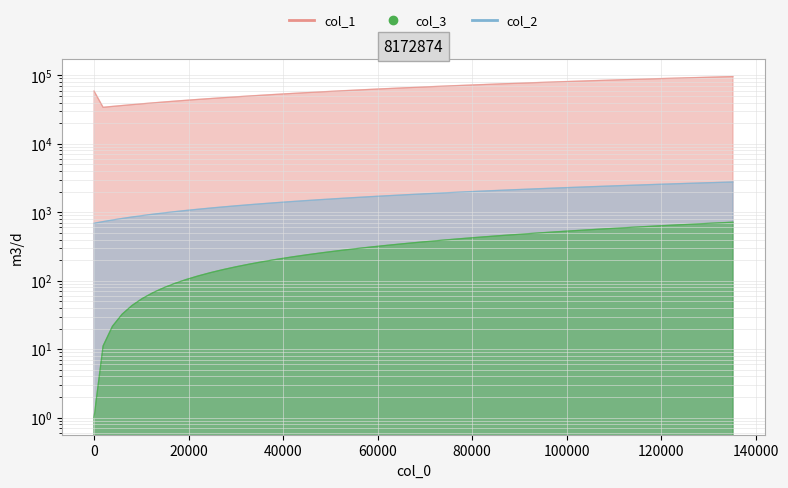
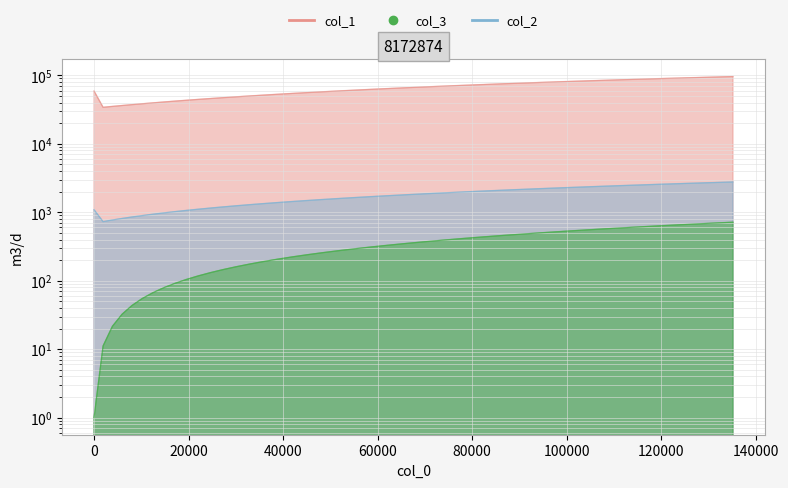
col_2, 0: 700 -> 1100
